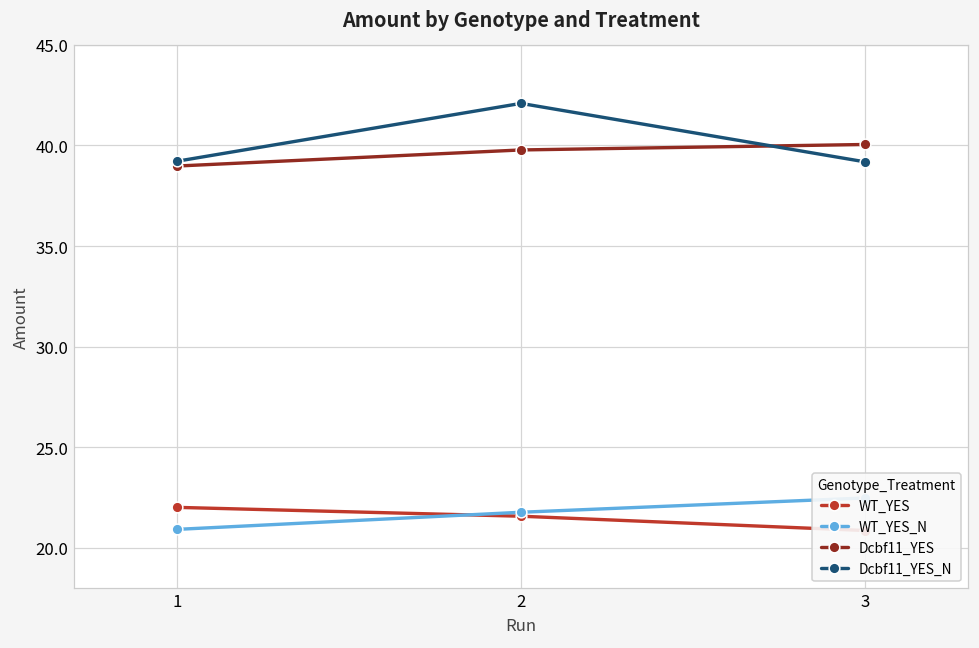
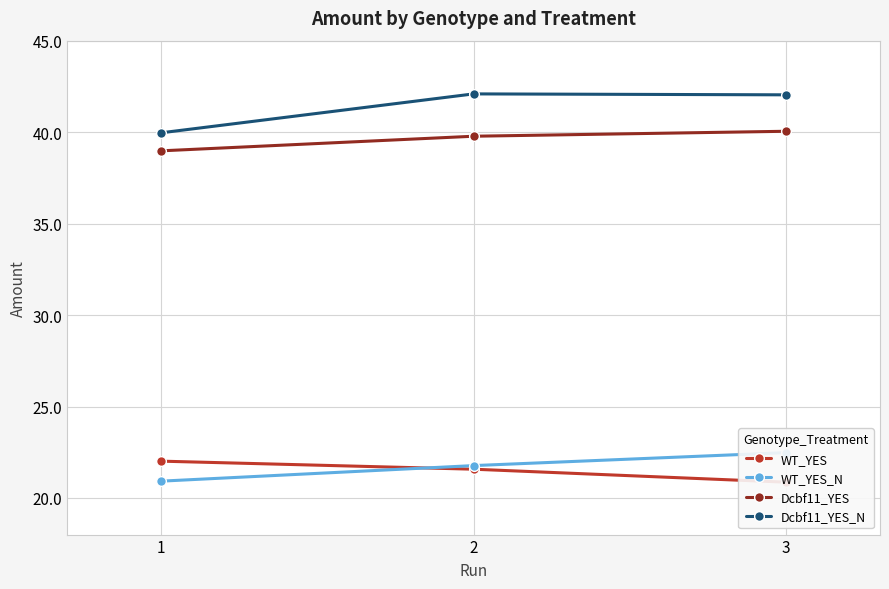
Dcbf11_YES_N, 1: 39.2 -> 40.0
Dcbf11_YES_N, 3: 39.2 -> 42.0
